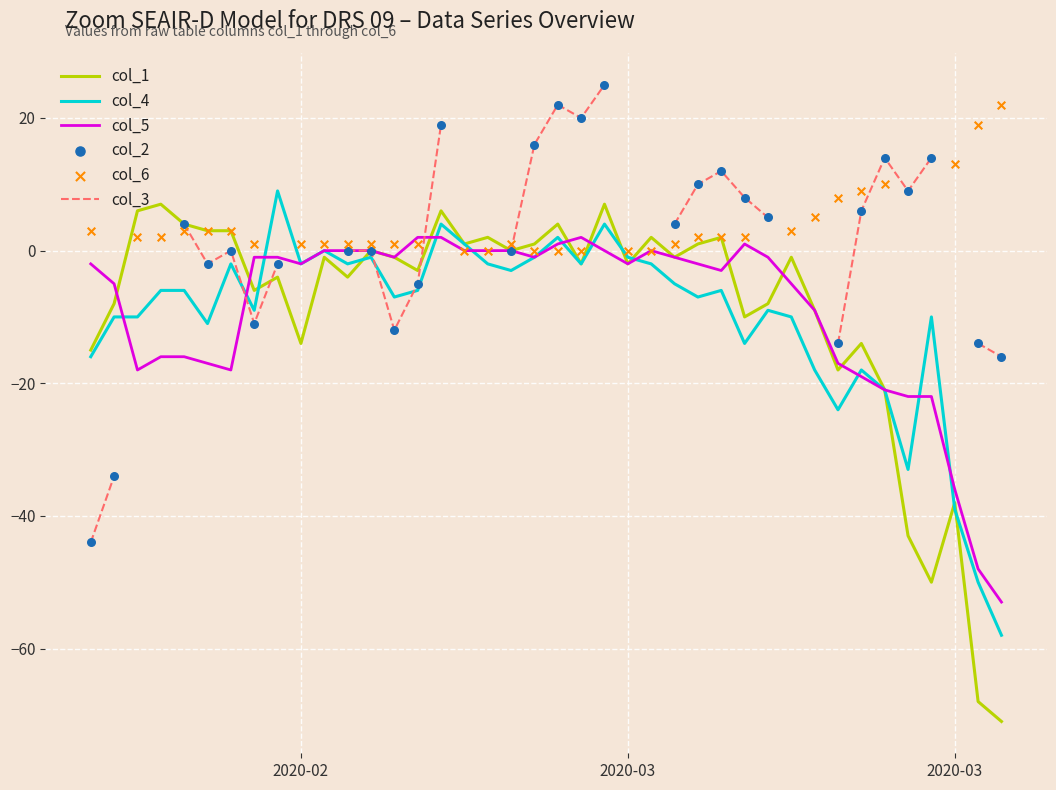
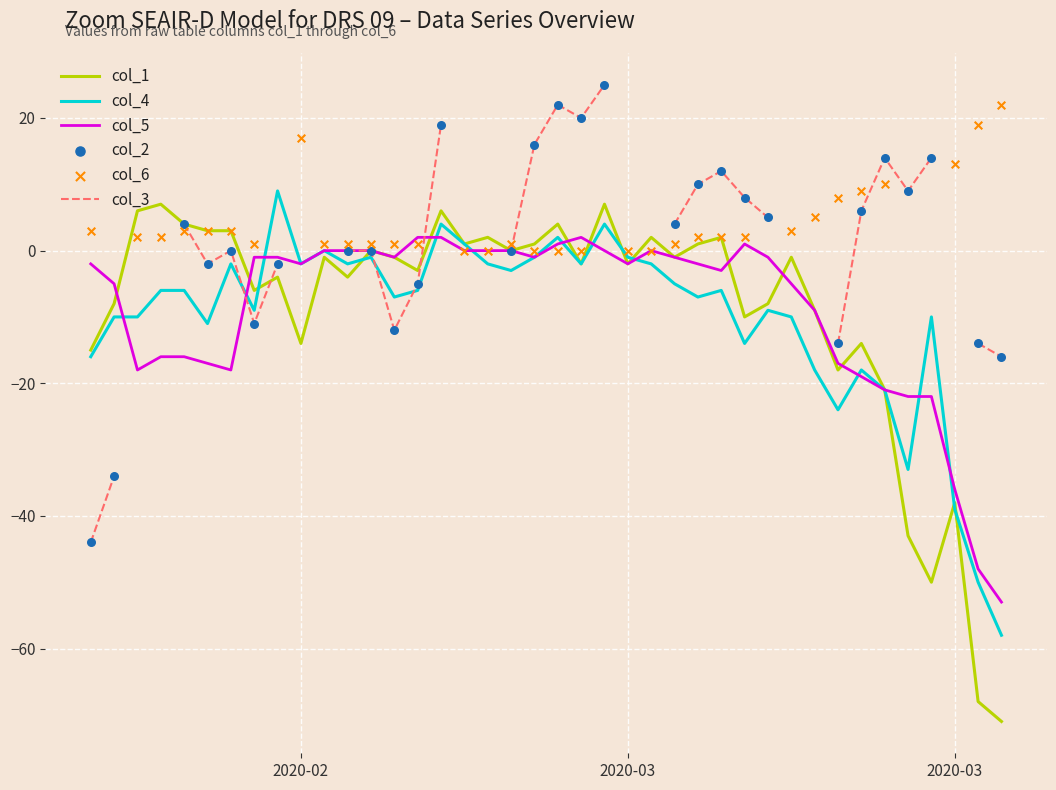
col_6, 2020-02: 1 -> 17
